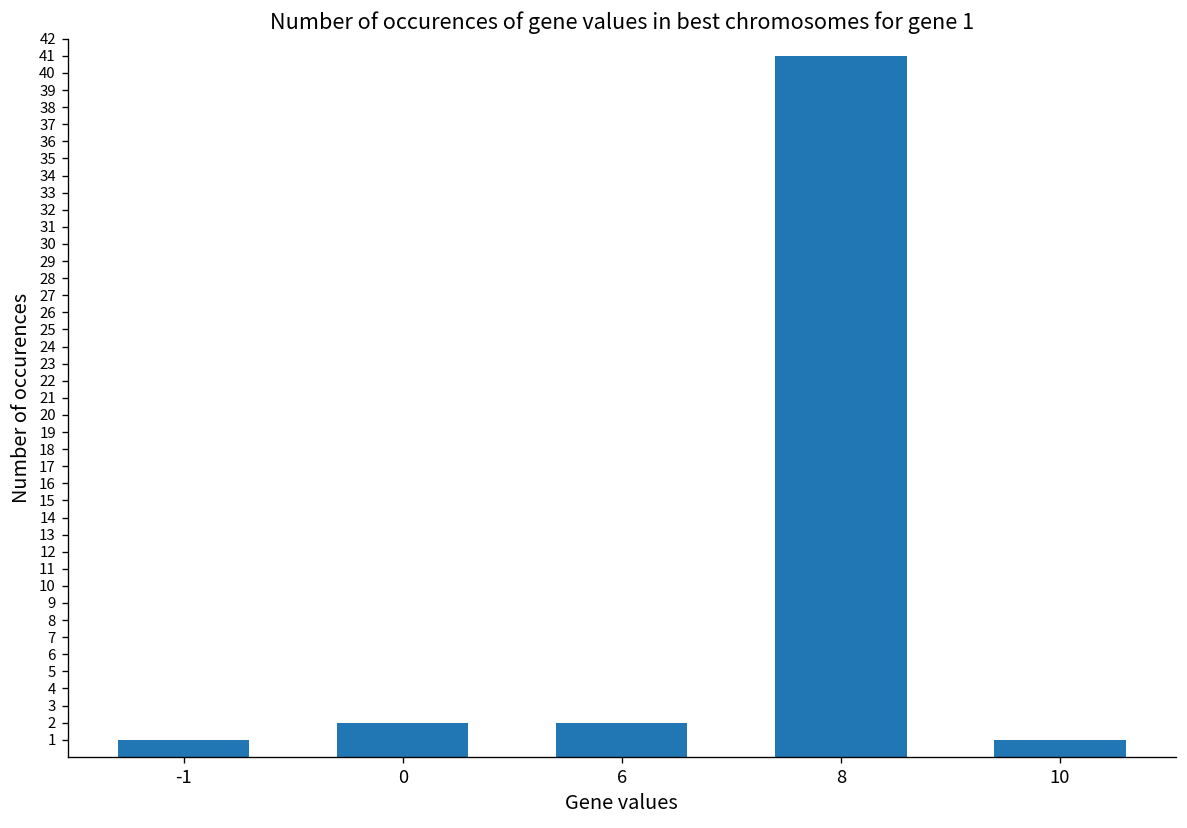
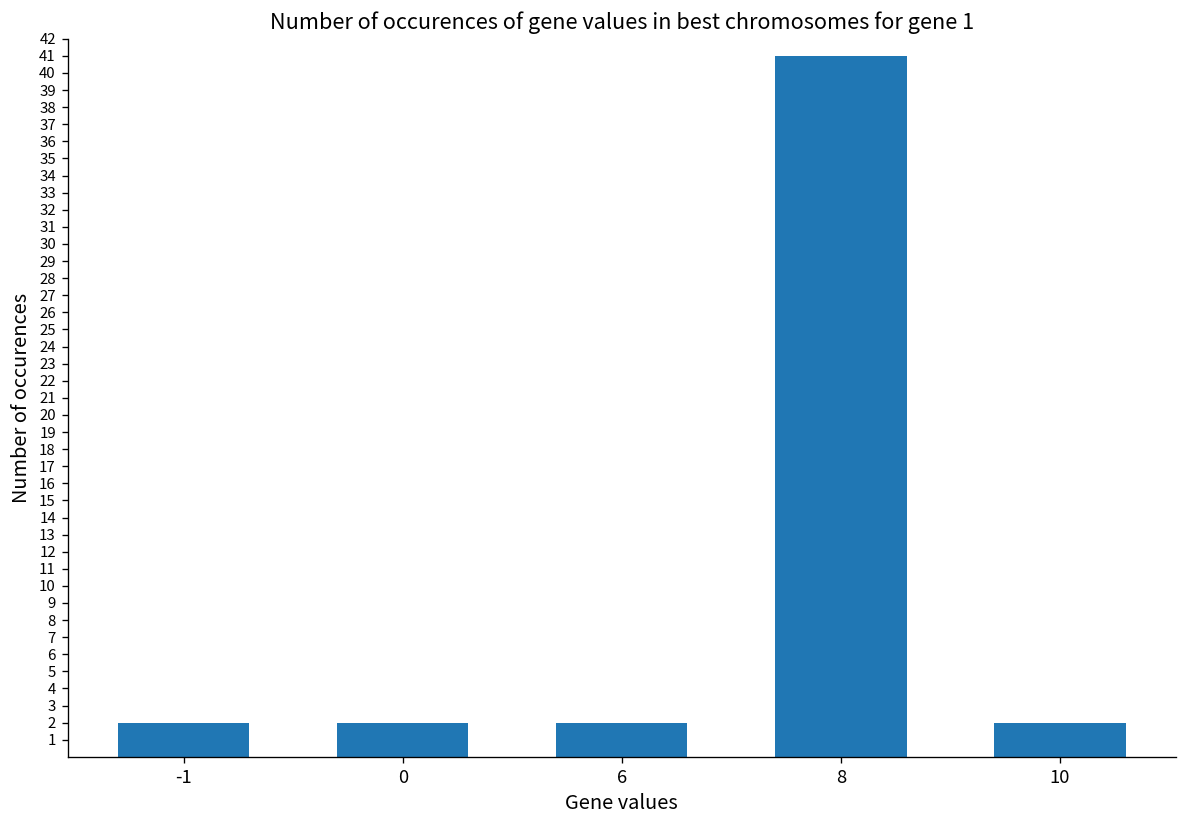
-1: 1 -> 2
10: 1 -> 2
